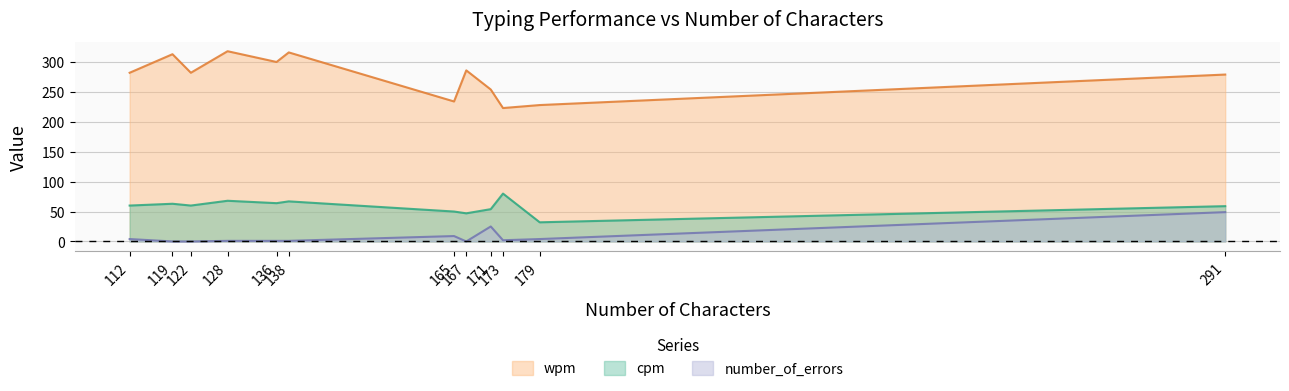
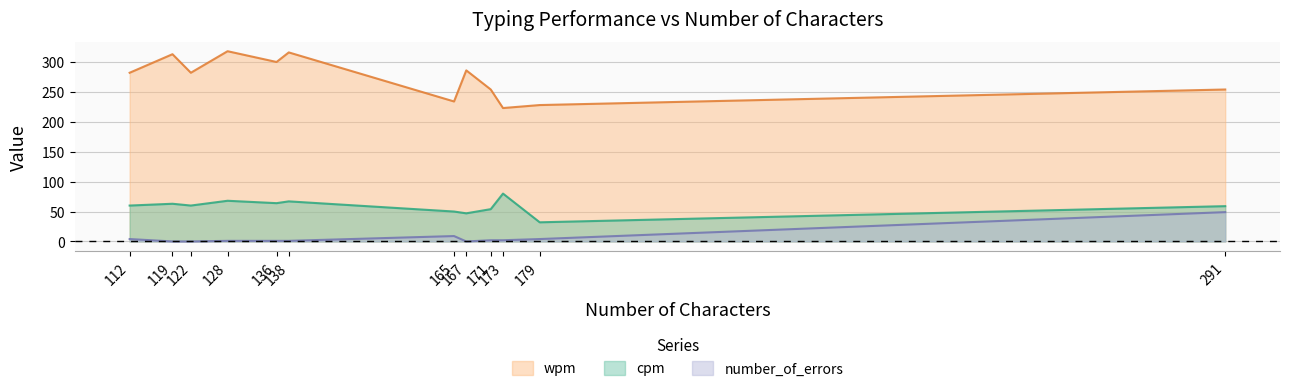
number_of_errors, 171: 30 -> 0
wpm, 291: 280 -> 250
